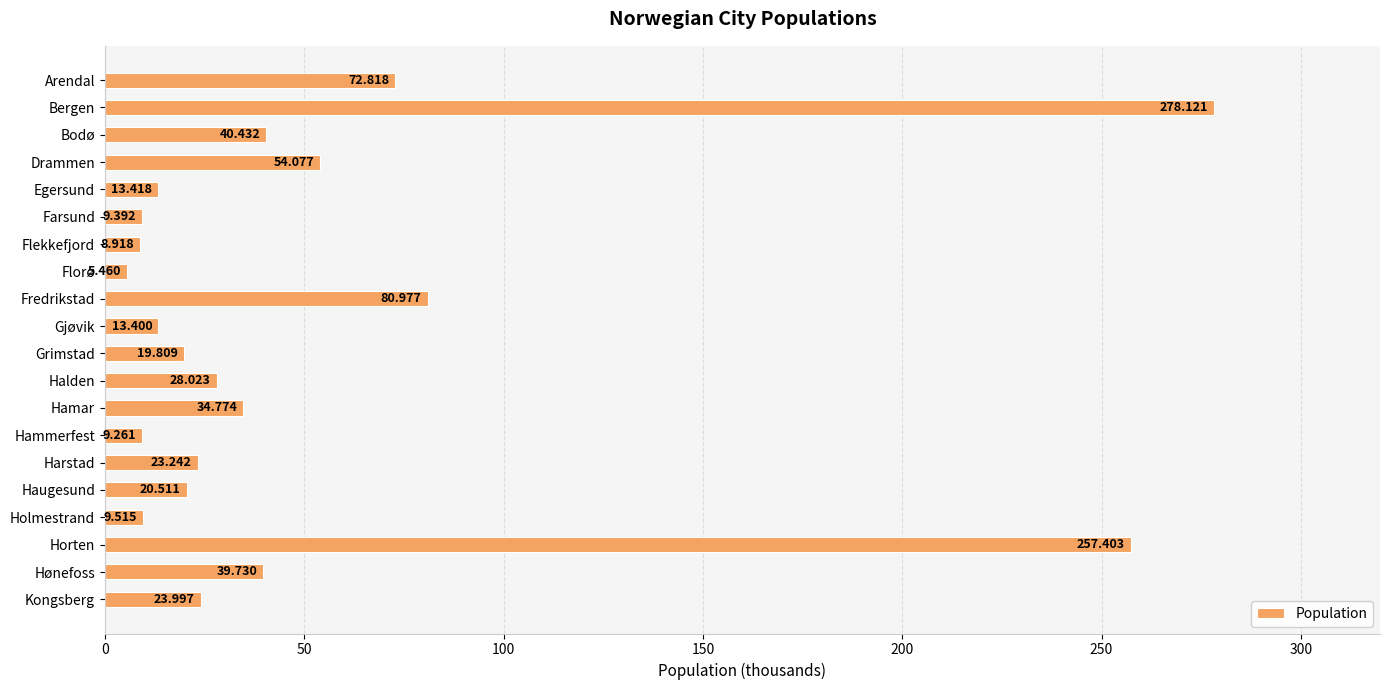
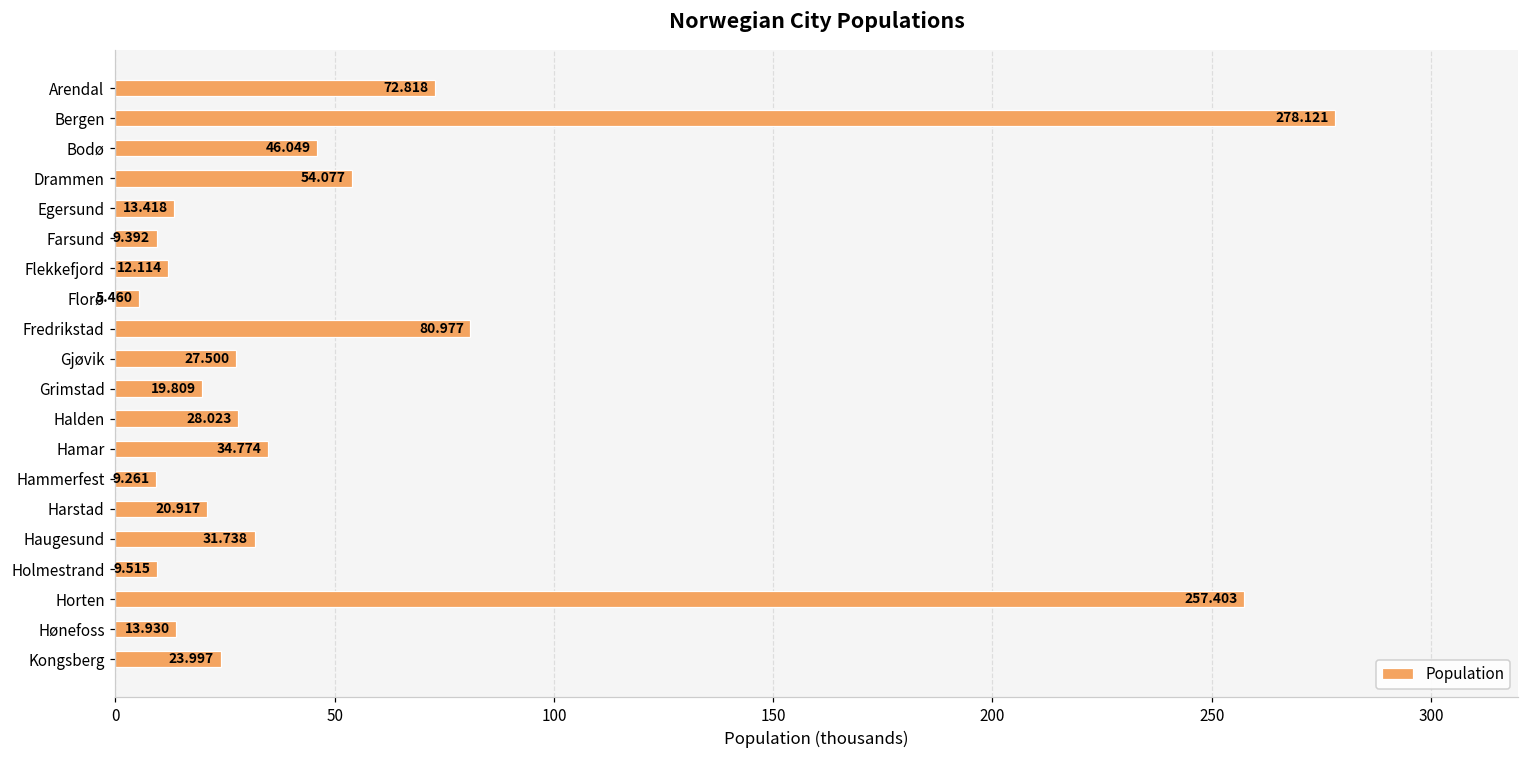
Bodø: 40.432 -> 46.049
Flekkefjord: 8.918 -> 12.114
Gjøvik: 13.400 -> 27.500
Harstad: 23.242 -> 20.917
Haugesund: 20.511 -> 31.738
Hønefoss: 39.730 -> 13.930
